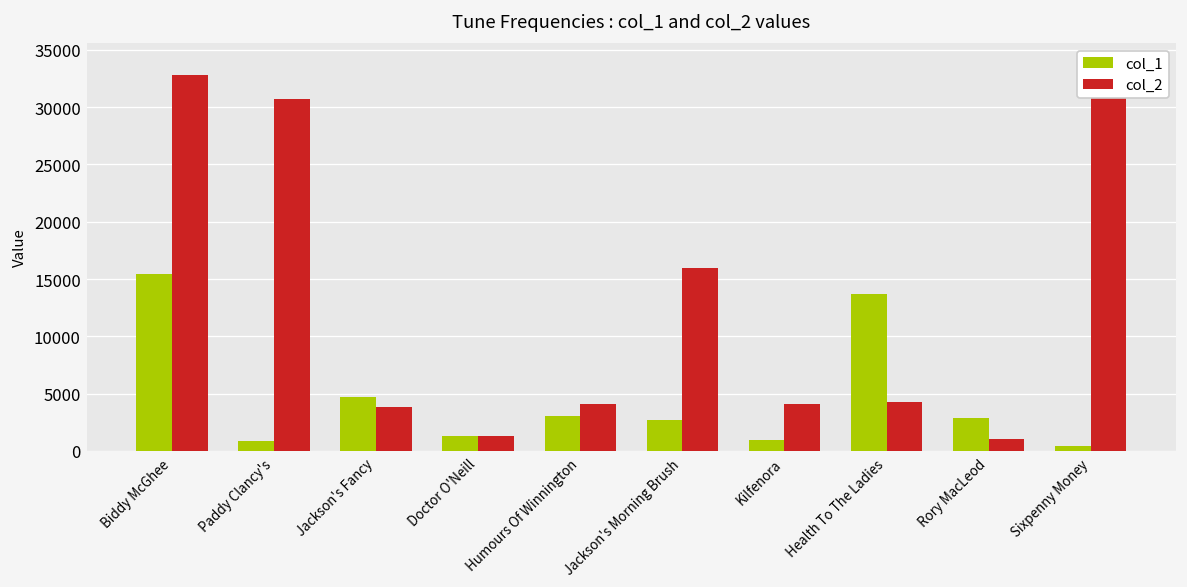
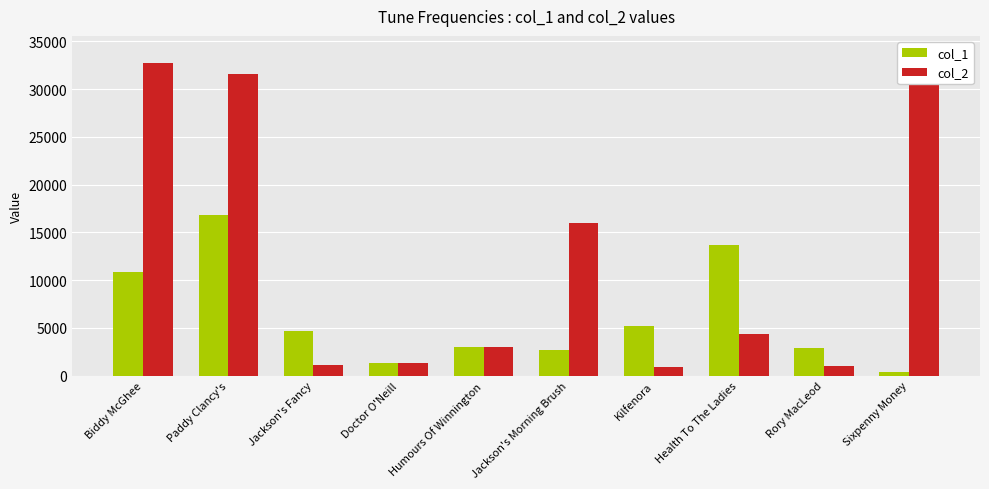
col_1, Biddy McGhee: 15000 -> 11000
col_1, Paddy Clancy's: 1000 -> 17000
col_2, Paddy Clancy's: 31000 -> 32000
col_2, Jackson's Fancy: 4000 -> 1000
col_2, Humours Of Winnington: 4000 -> 3000
col_1, Kilfenora: 1000 -> 5000
col_2, Kilfenora: 4000 -> 1000
